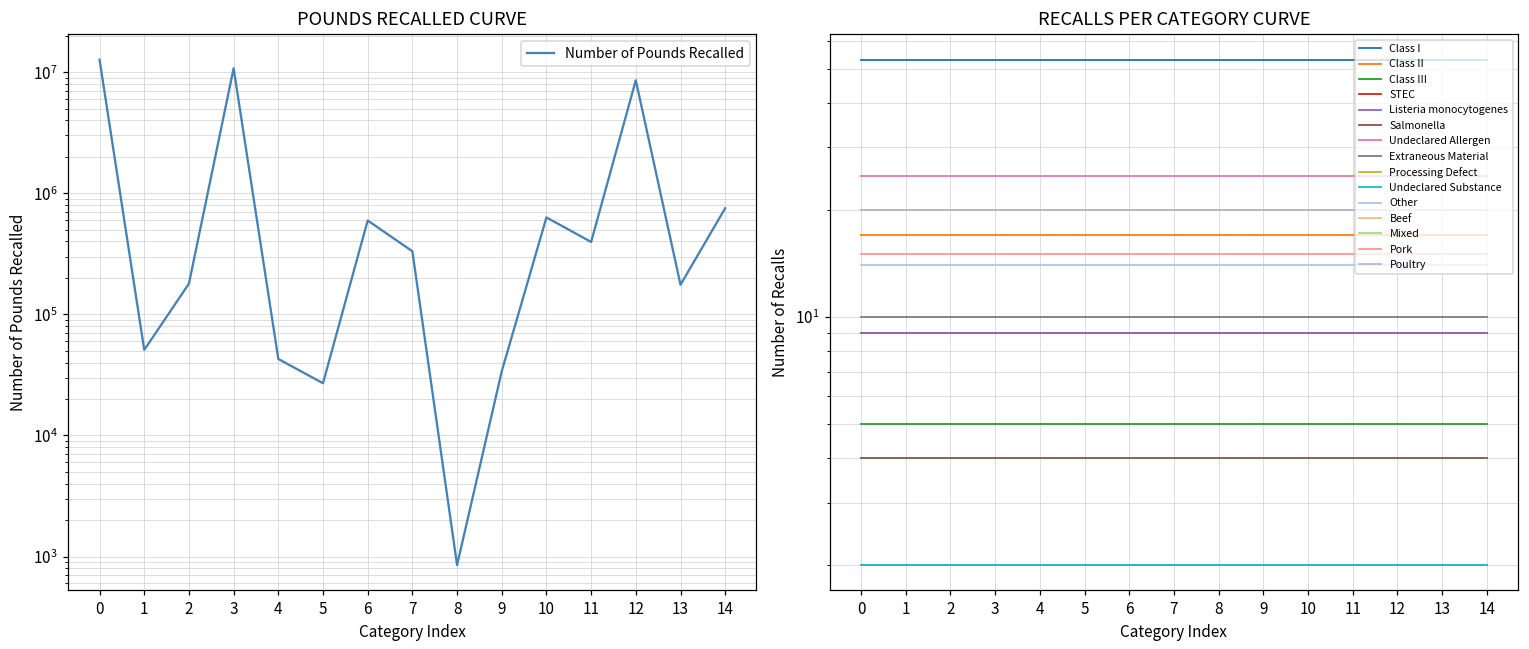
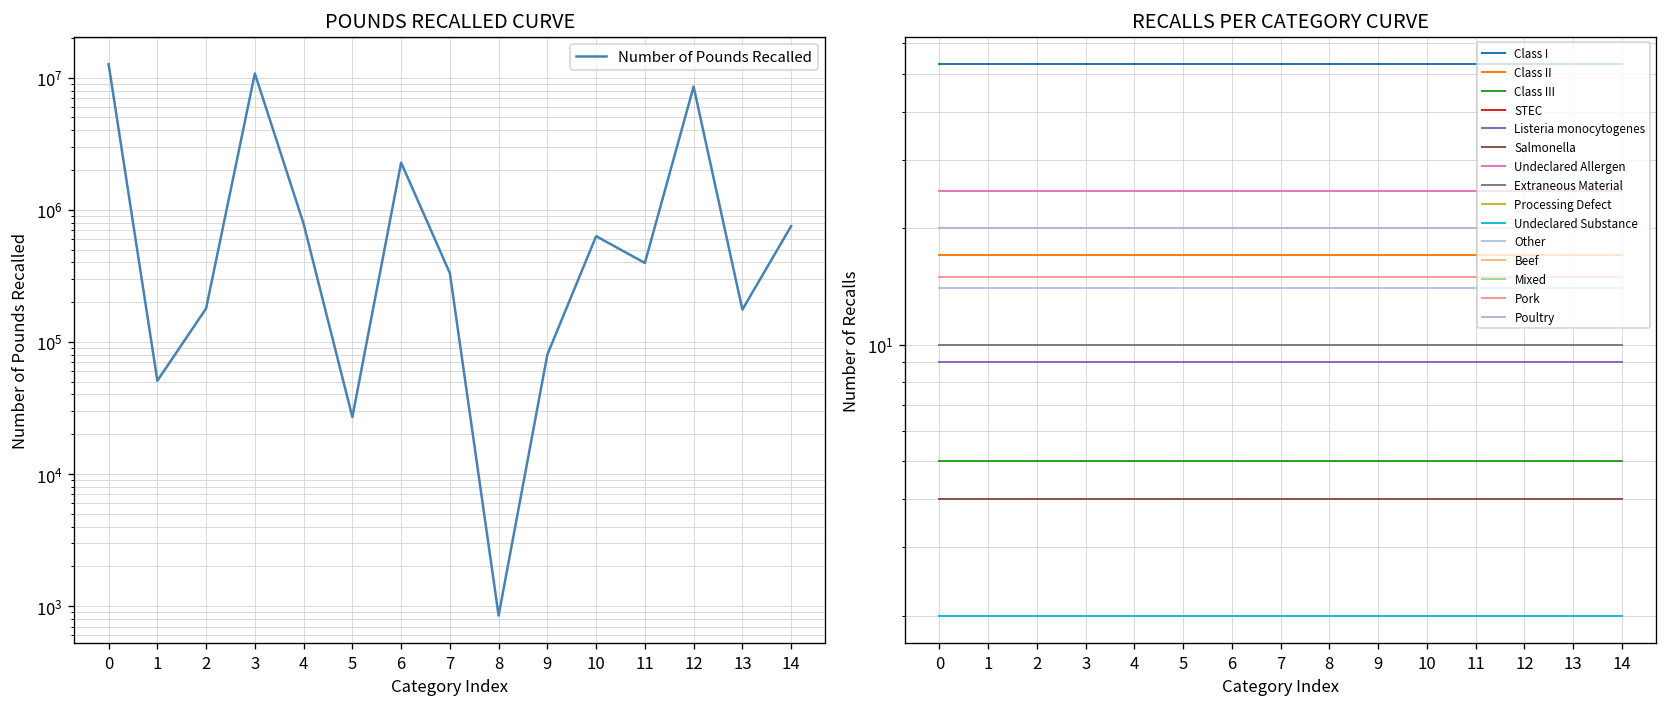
POUNDS RECALLED CURVE, 4: 43000 -> 800000
POUNDS RECALLED CURVE, 6: 600000 -> 2300000
POUNDS RECALLED CURVE, 9: 34000 -> 80000
